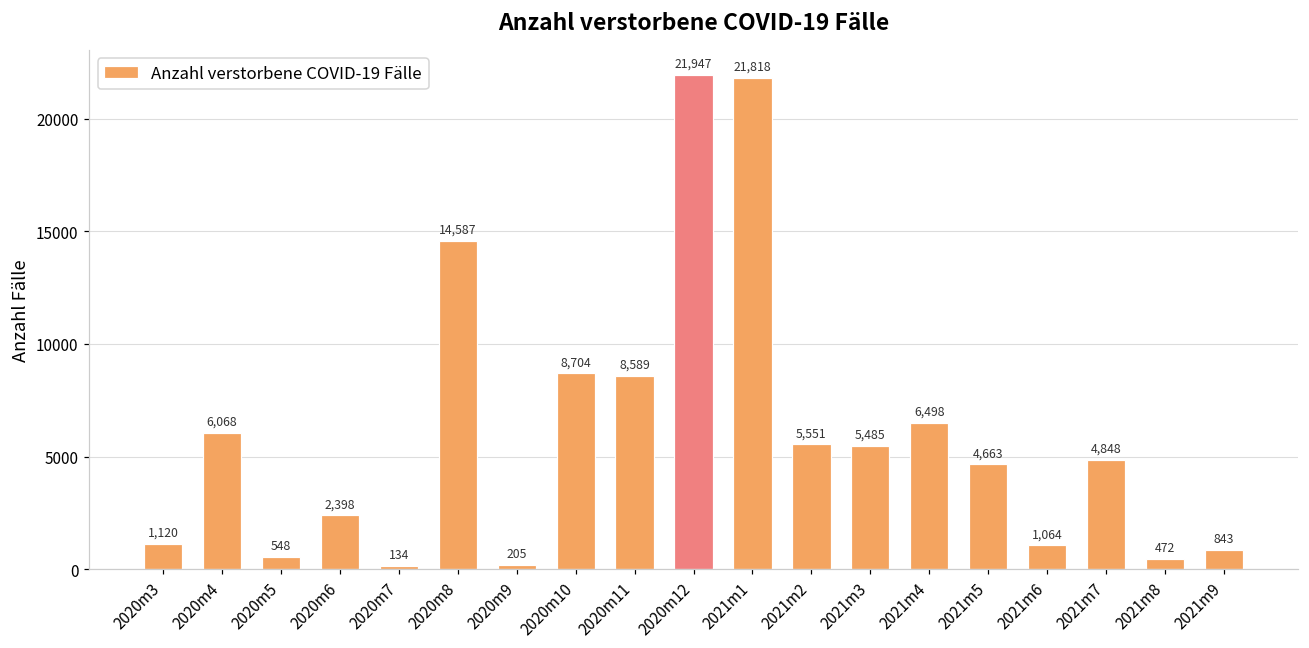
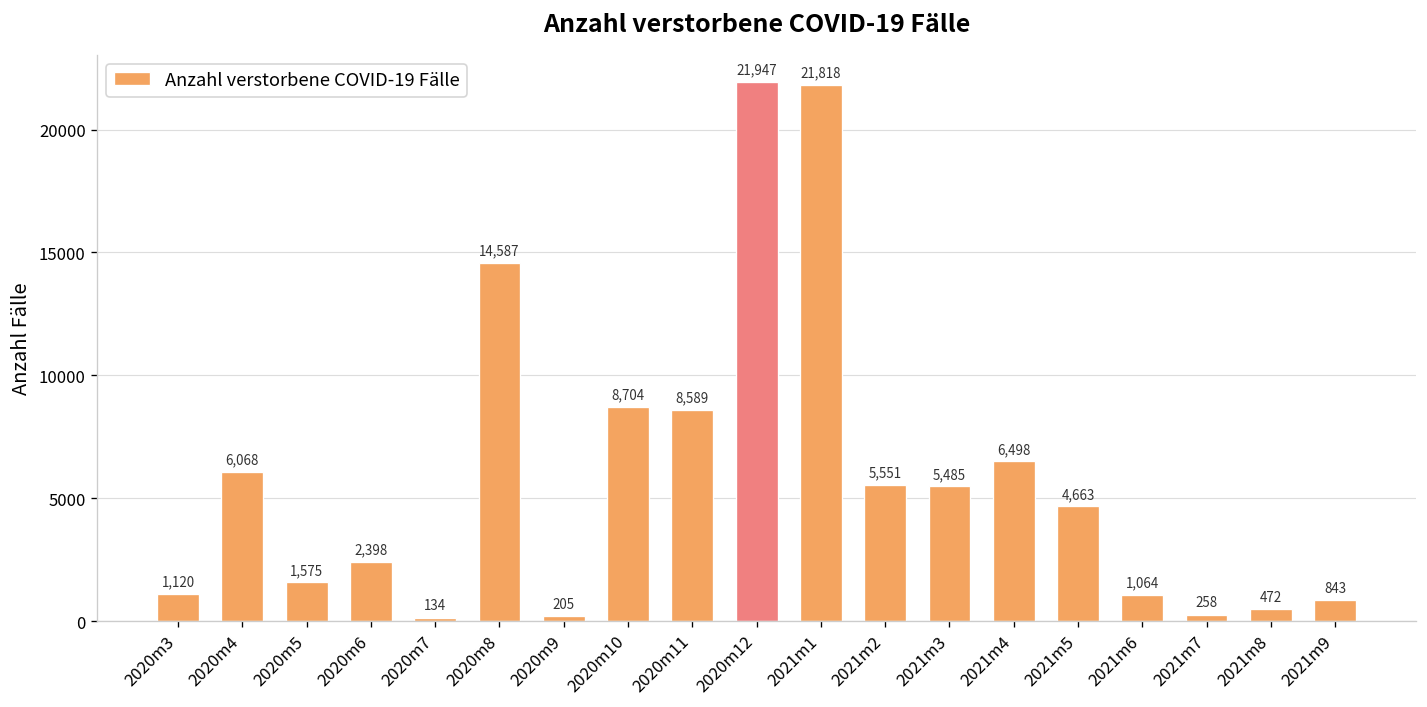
2020m5: 548 -> 1,575
2021m7: 4,848 -> 258
